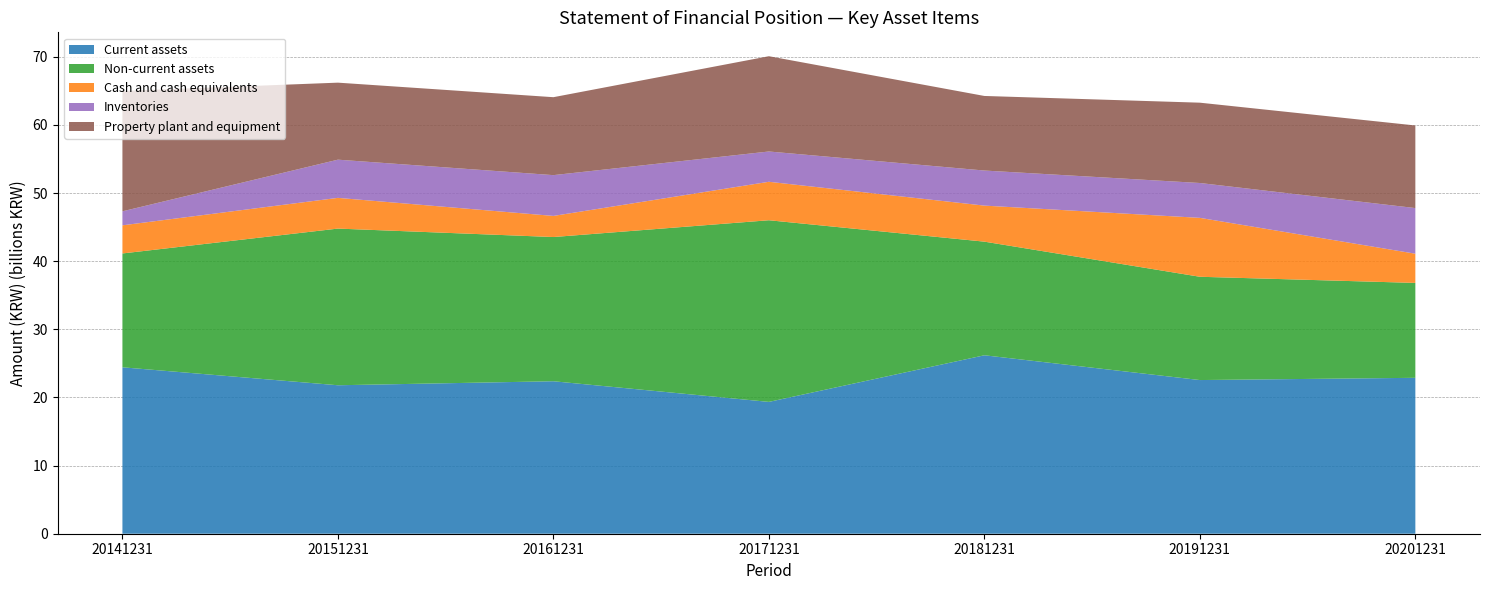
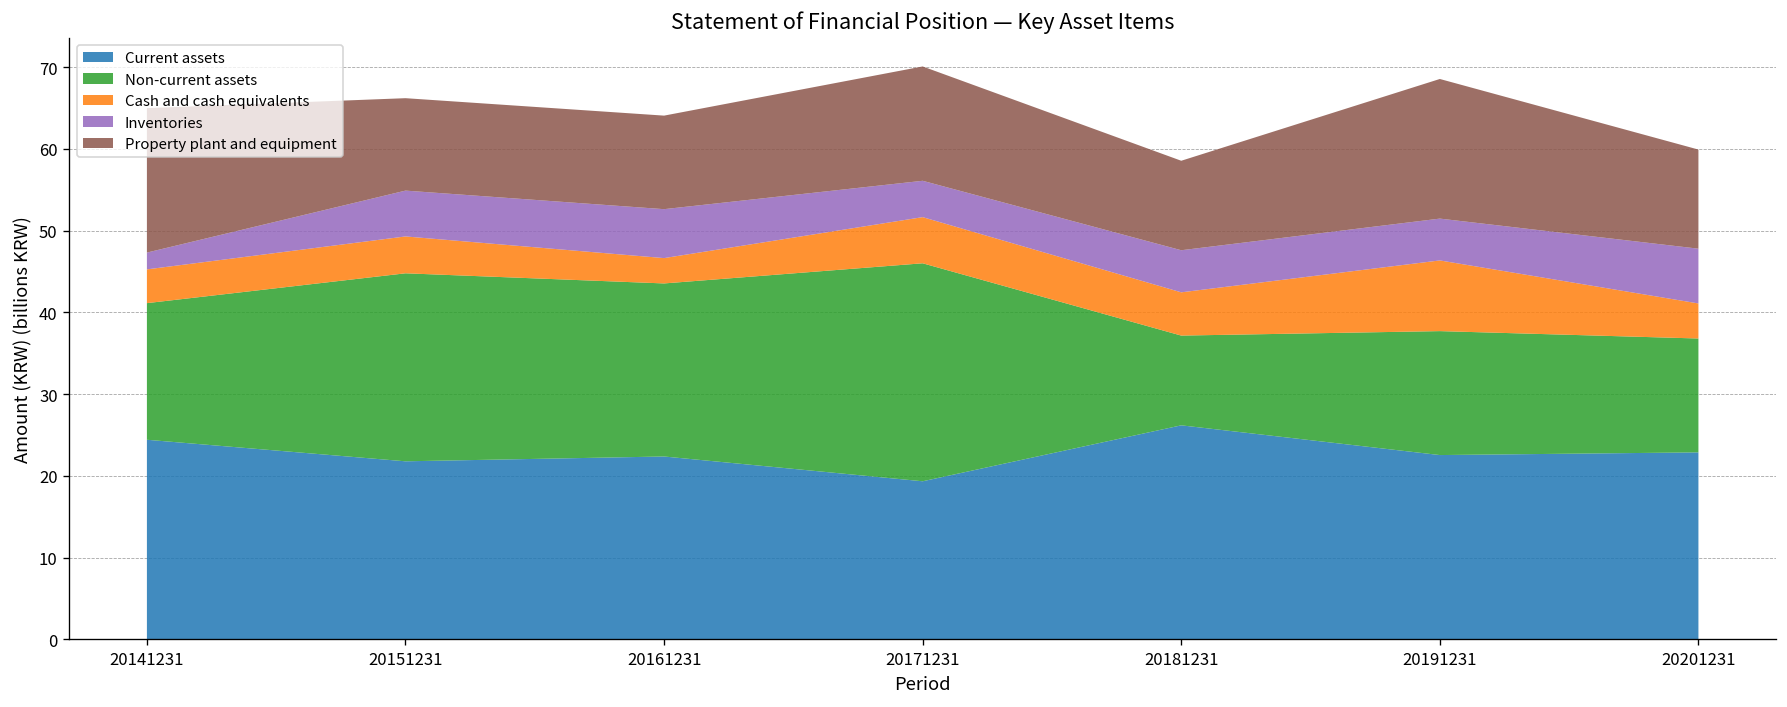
Non-current assets, 20181231: 17 -> 11
Property plant and equipment, 20191231: 12 -> 17
